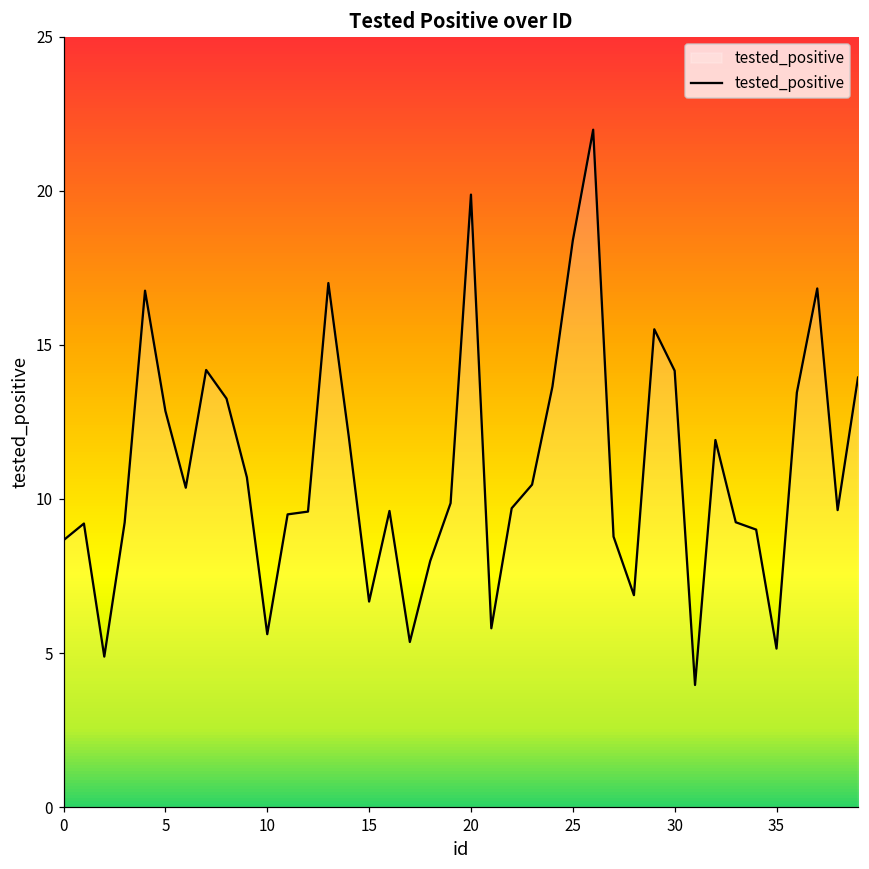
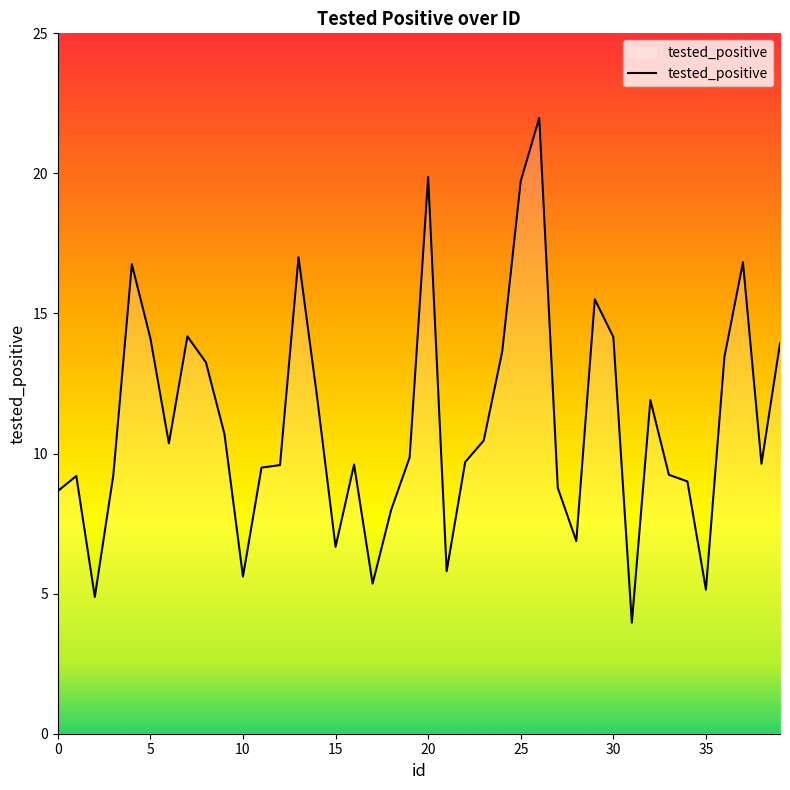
5: 12.9 -> 14.1
25: 18.4 -> 19.7
